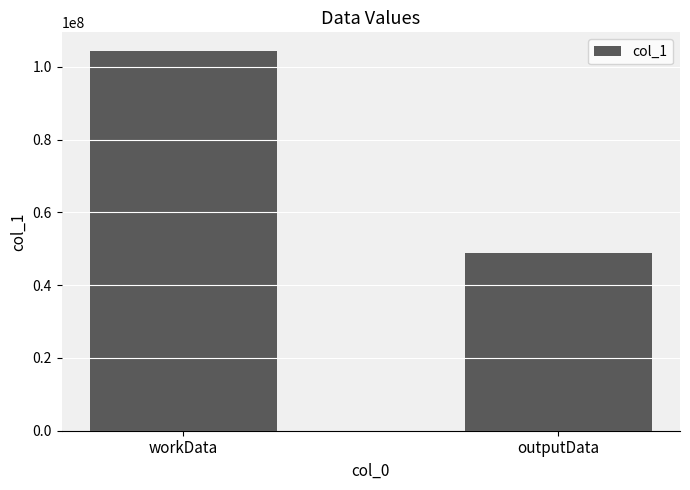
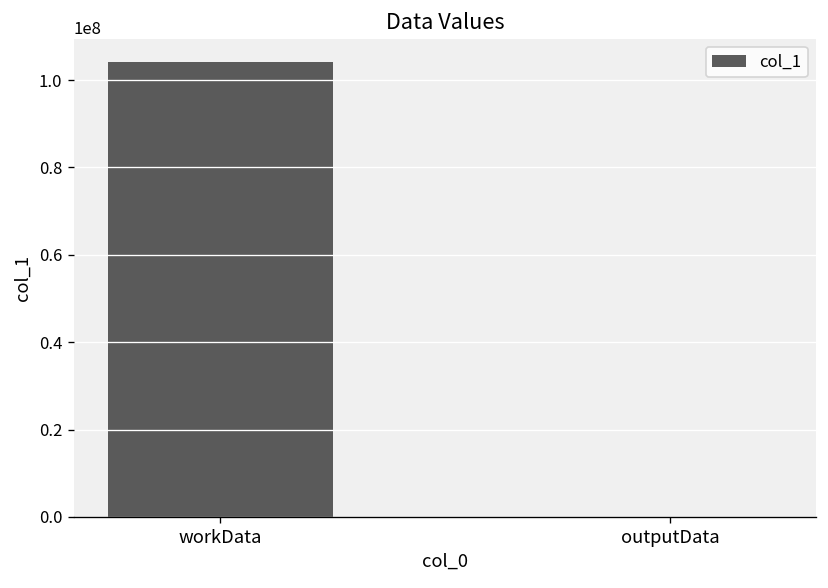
outputData: 49000000 -> 0
